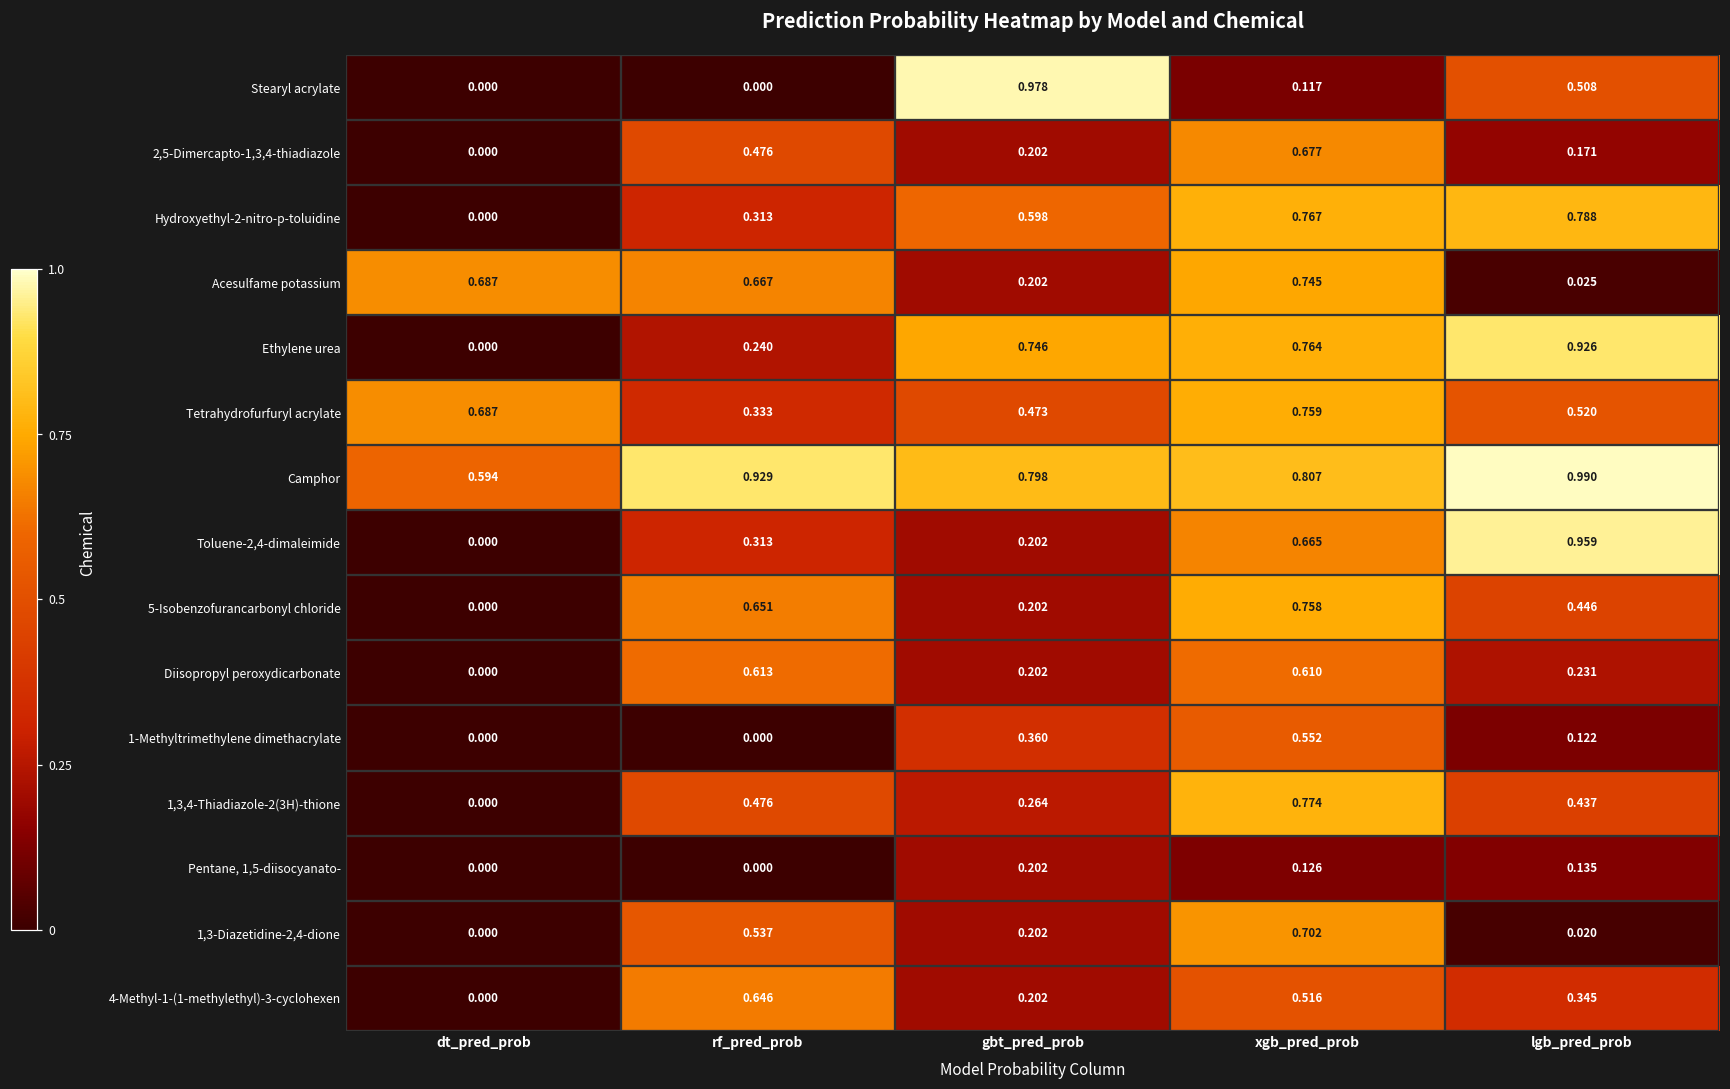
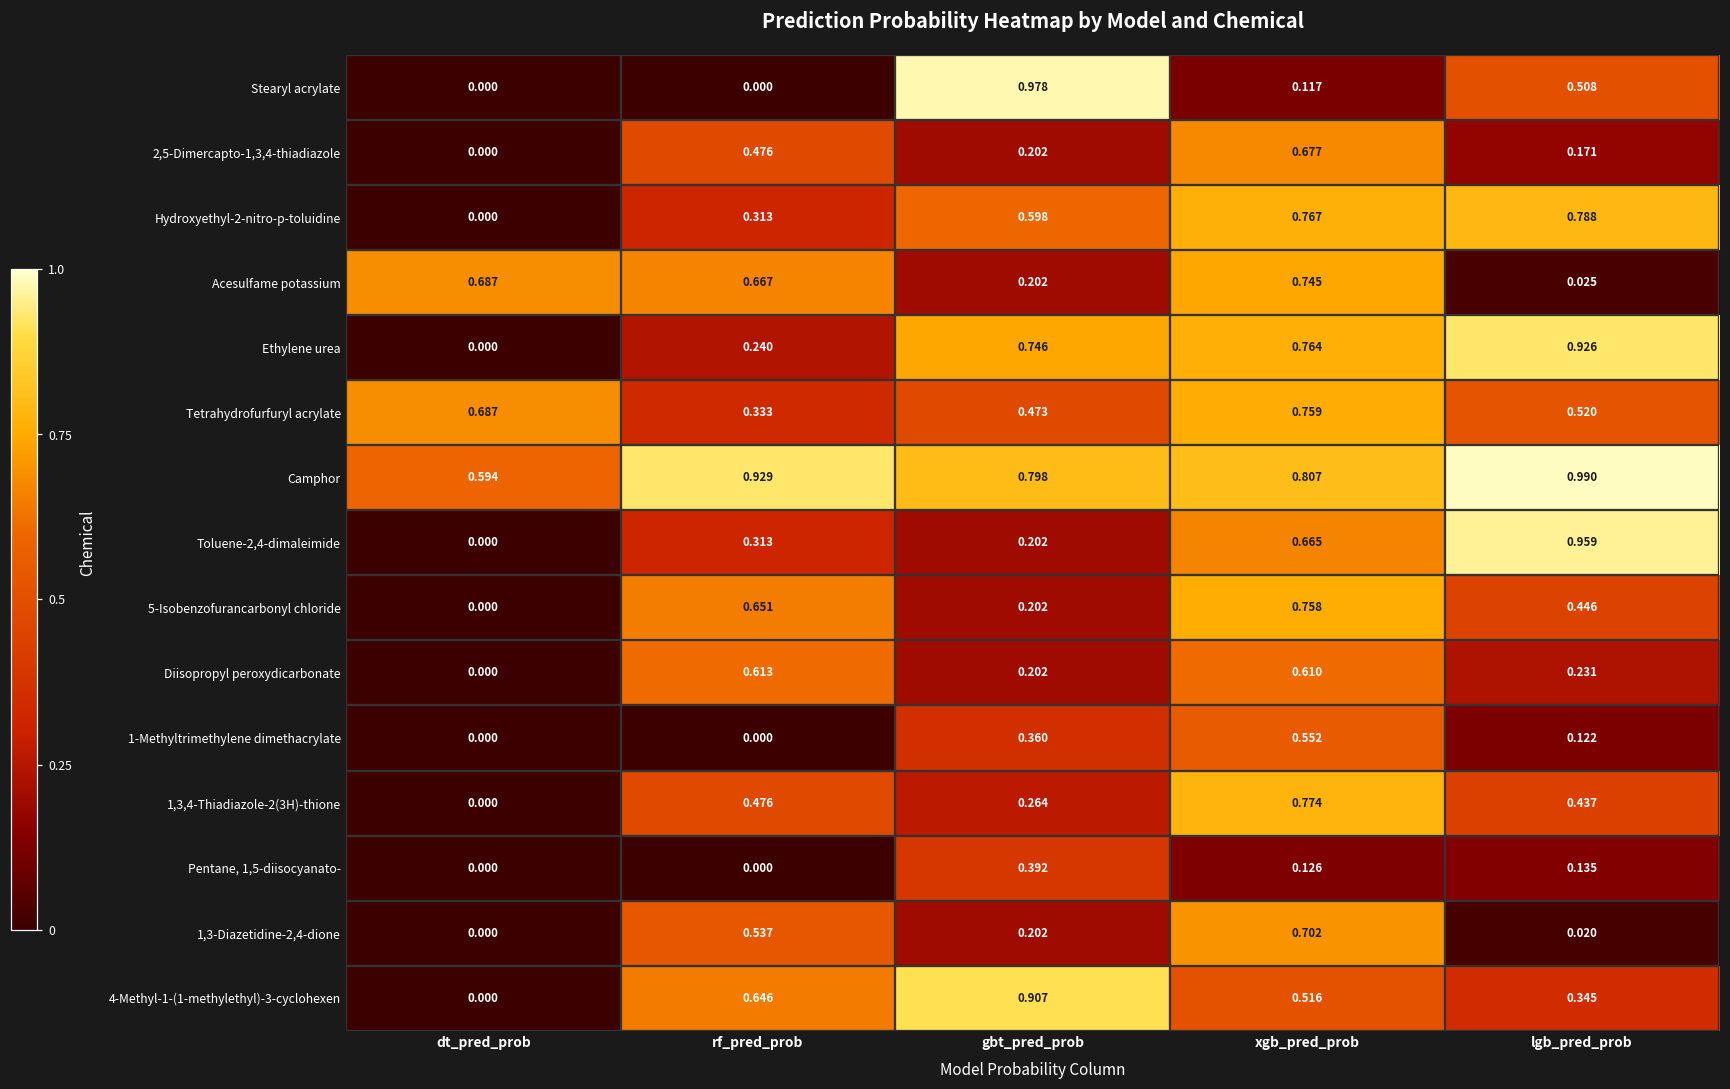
Pentane, 1,5-diisocyanato-, gbt_pred_prob: 0.202 -> 0.392
4-Methyl-1-(1-methylethyl)-3-cyclohexen, gbt_pred_prob: 0.202 -> 0.907
